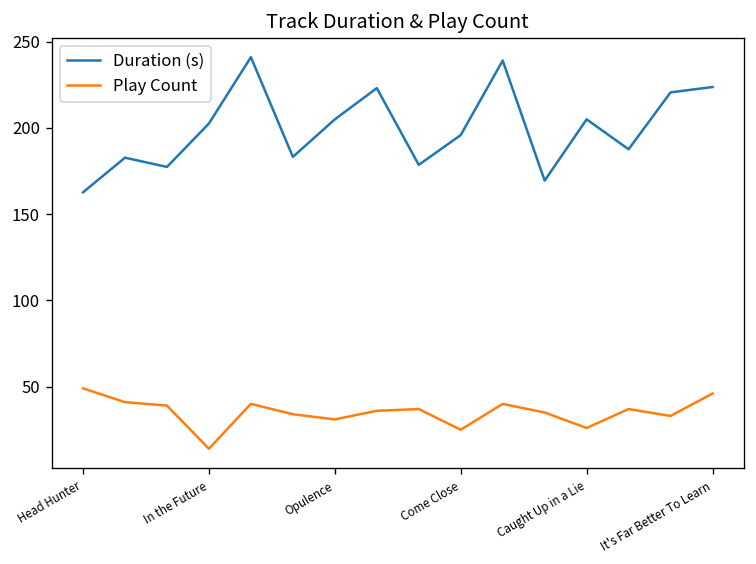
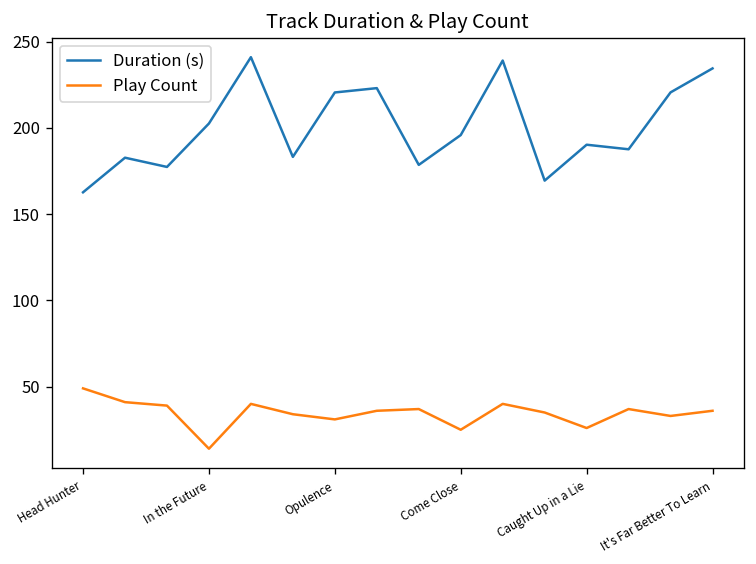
Duration (s), Opulence: 205 -> 221
Duration (s), Caught Up in a Lie: 205 -> 190
Duration (s), It's Far Better To Learn: 224 -> 235
Play Count, It's Far Better To Learn: 46 -> 36
